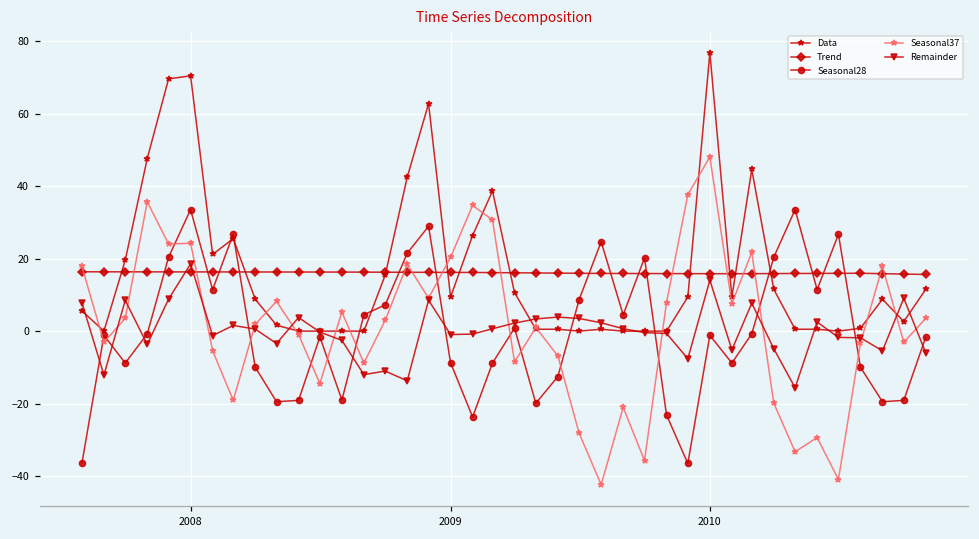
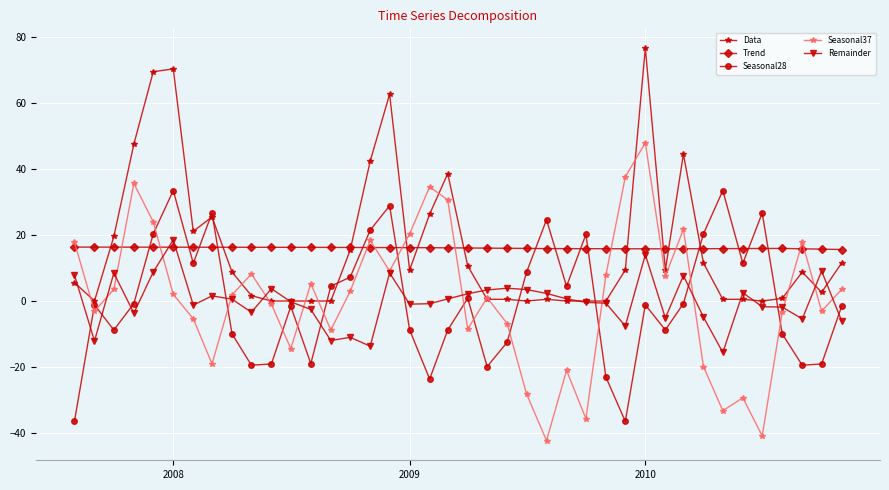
Seasonal37, 2008: 24 -> 2
